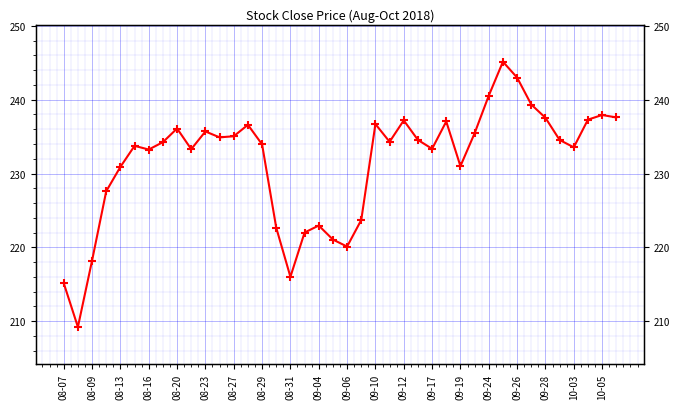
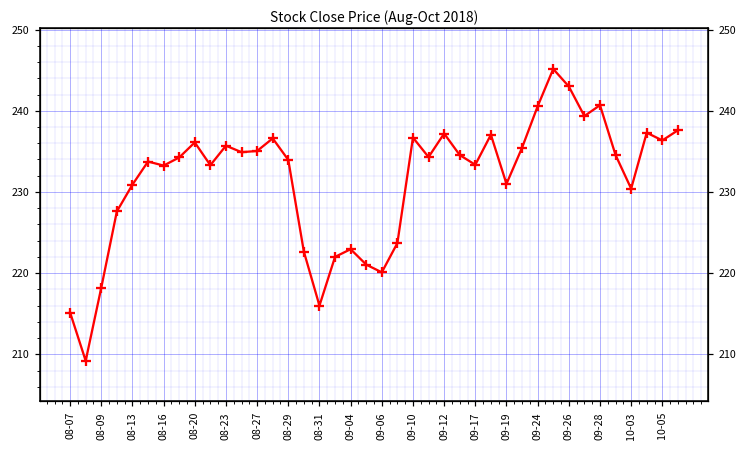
09-28: 238 -> 241
10-03: 234 -> 230
10-05: 238 -> 236
